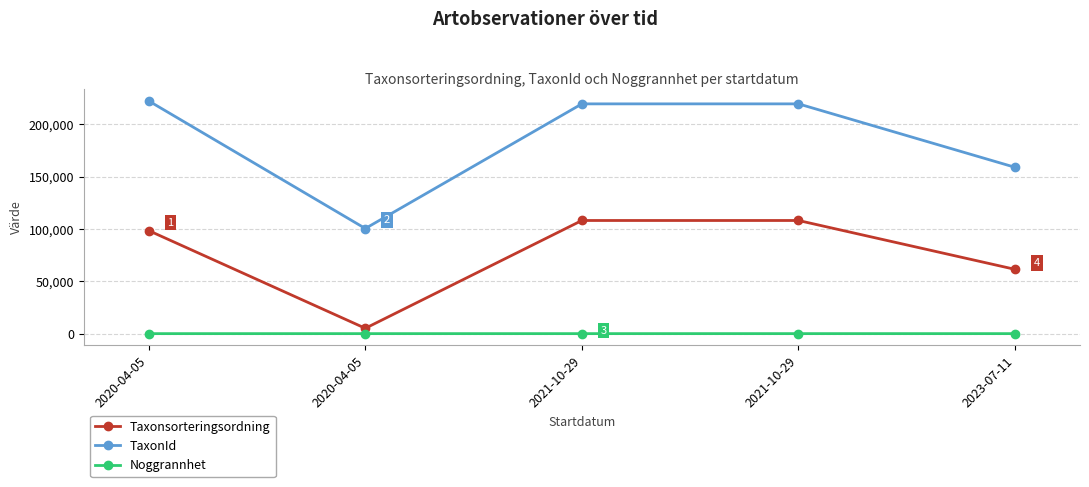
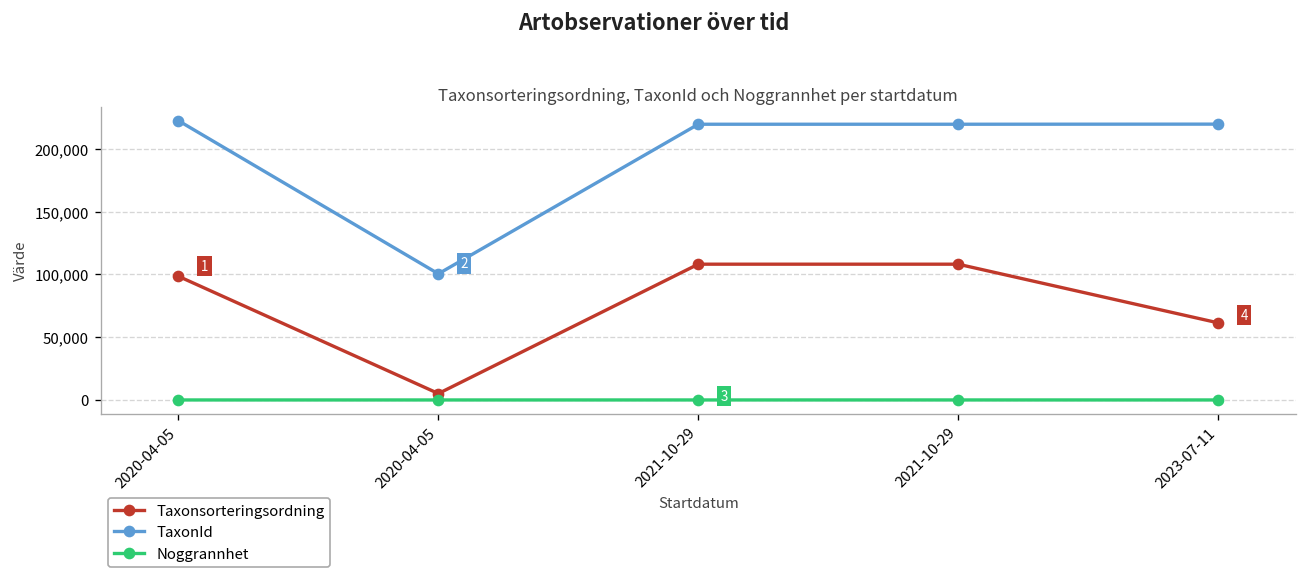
TaxonId, 2023-07-11: 159,000 -> 220,000
